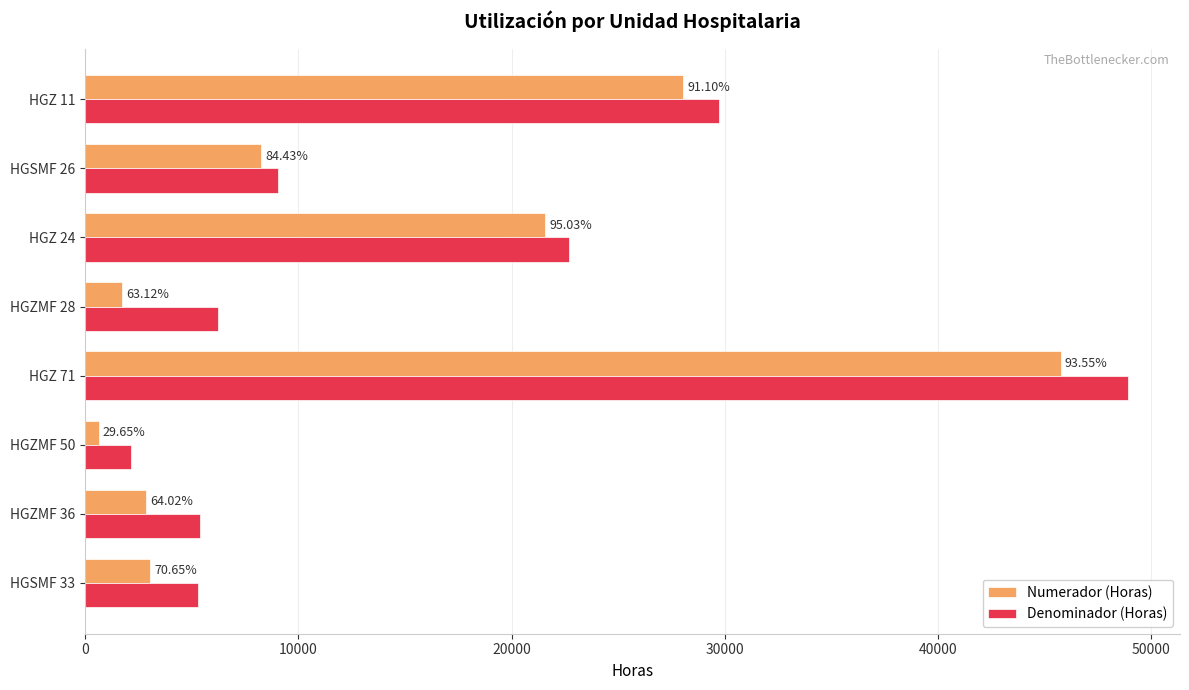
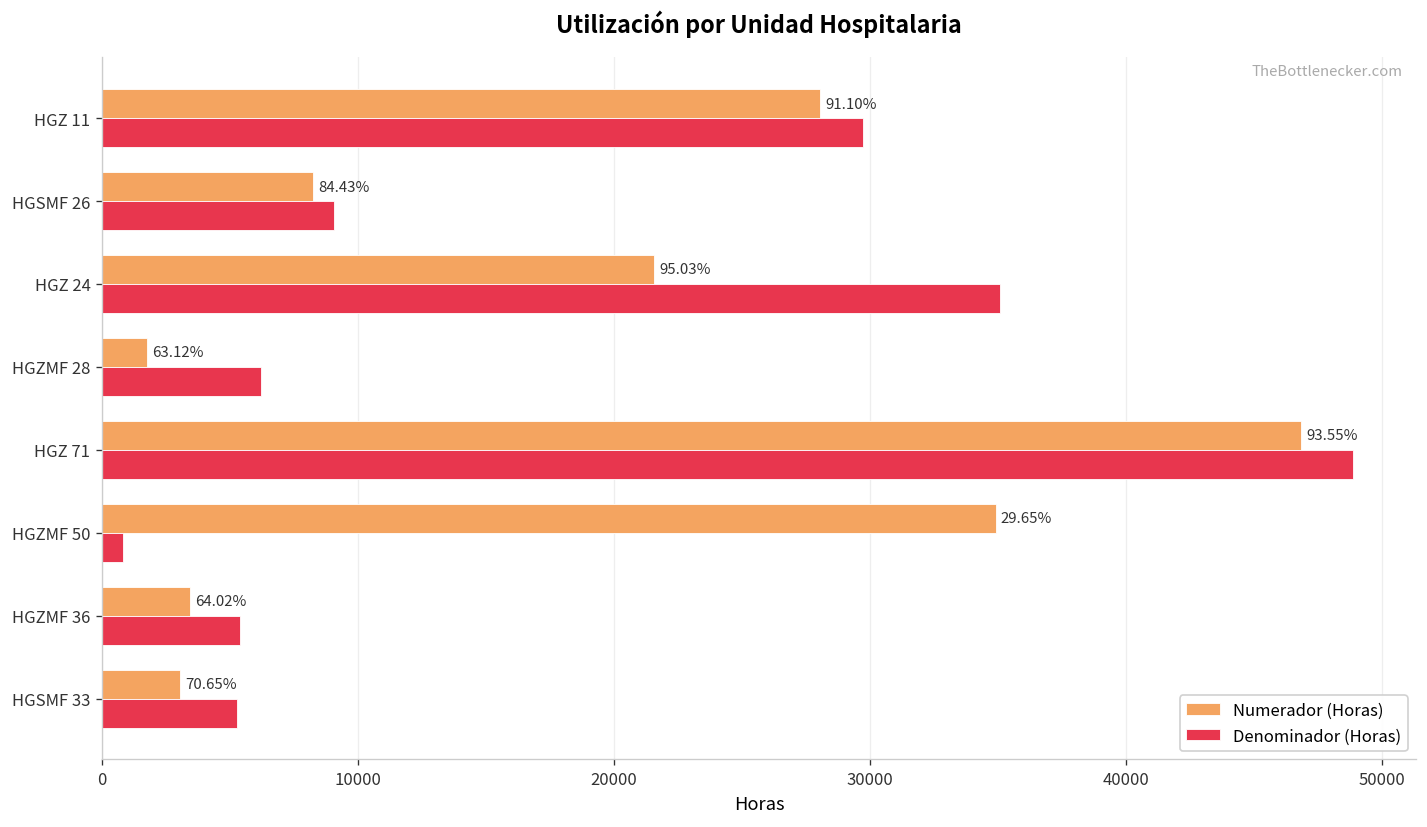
Denominador (Horas), HGZ 24: 22700 -> 35100
Numerador (Horas), HGZ 71: 45700 -> 46800
Numerador (Horas), HGZMF 50: 600 -> 34900
Denominador (Horas), HGZMF 50: 2100 -> 800
Numerador (Horas), HGZMF 36: 2900 -> 3500
